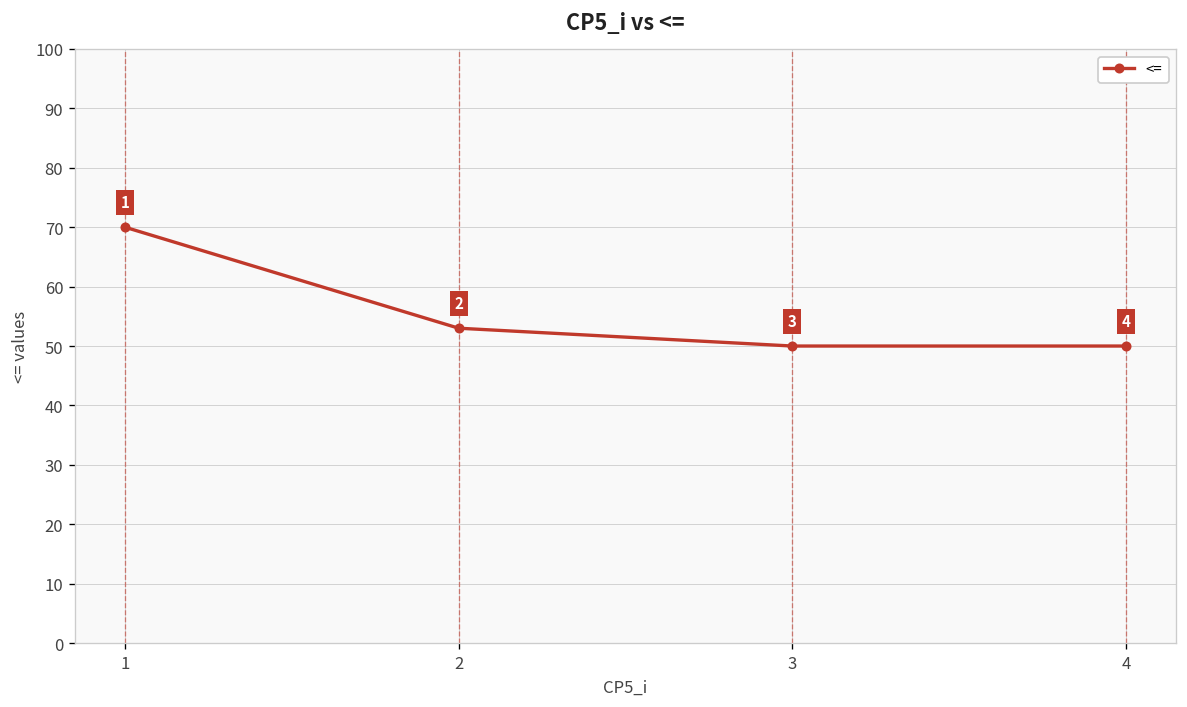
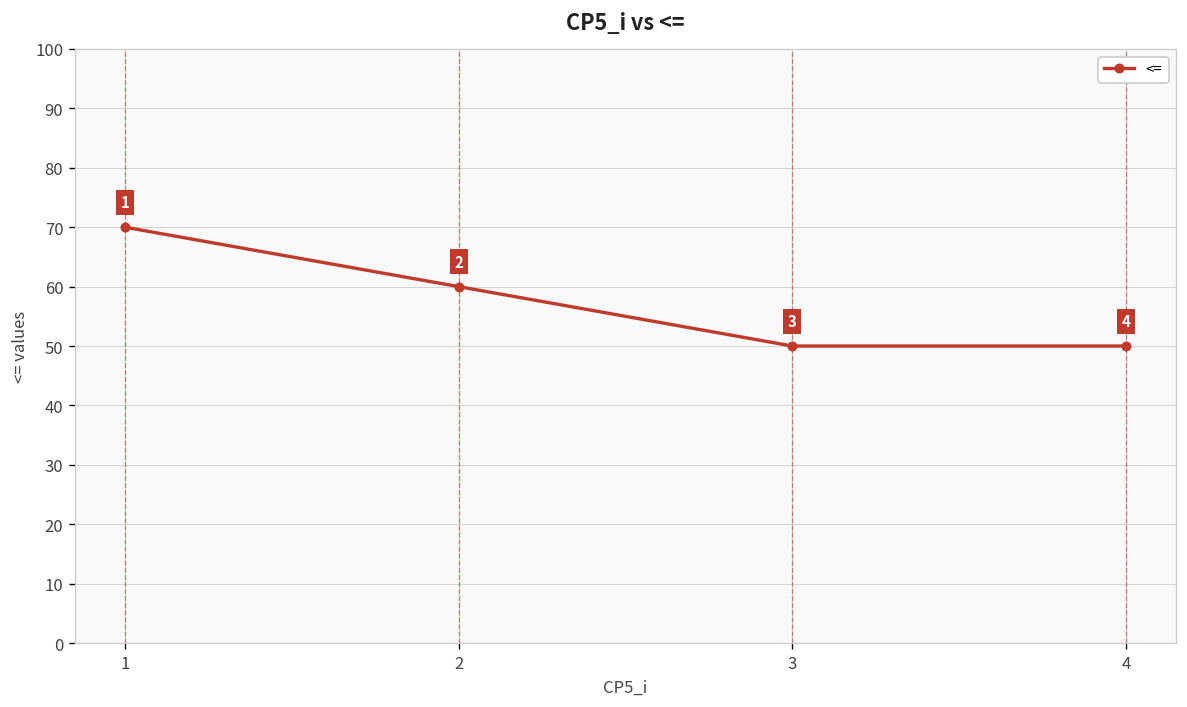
2: 53 -> 60
